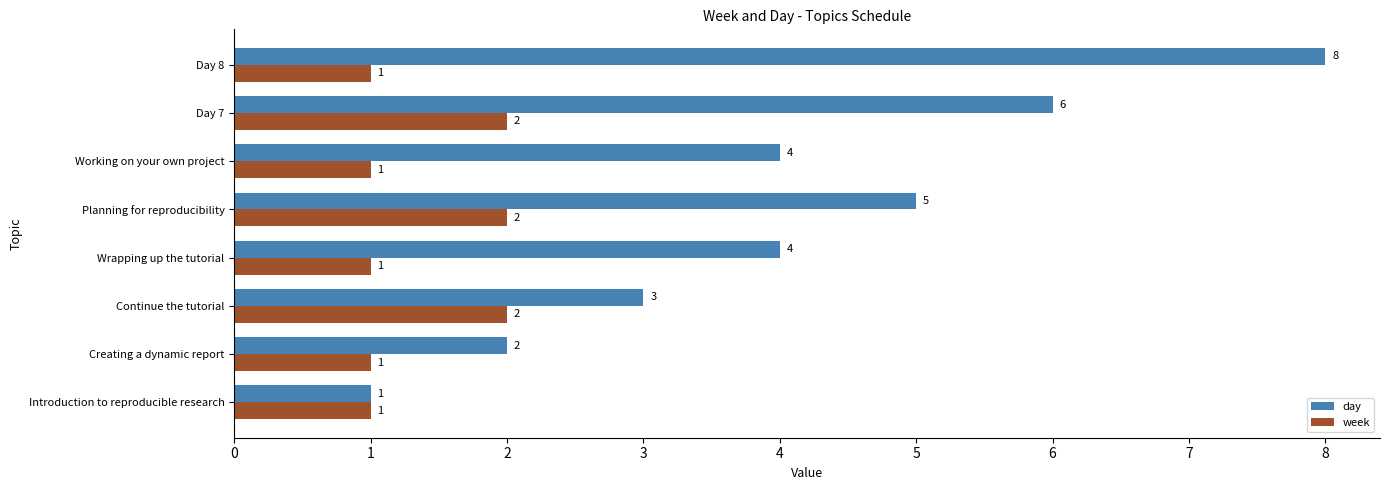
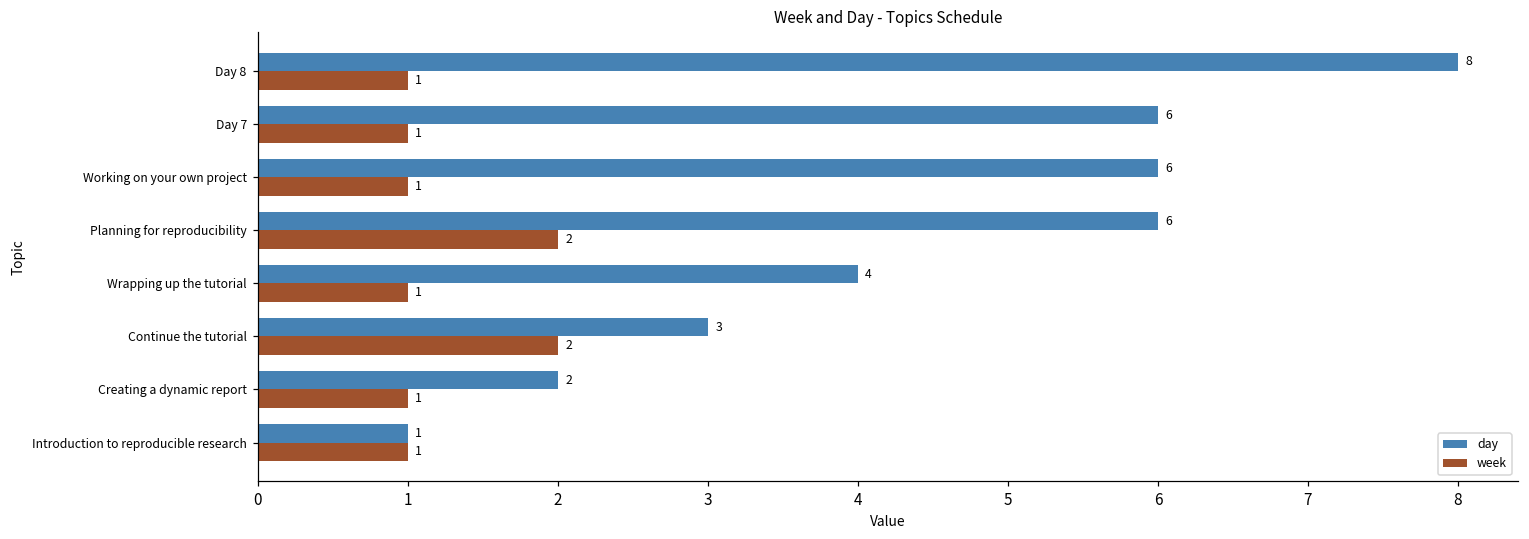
week, Day 7: 2 -> 1
day, Working on your own project: 4 -> 6
day, Planning for reproducibility: 5 -> 6
